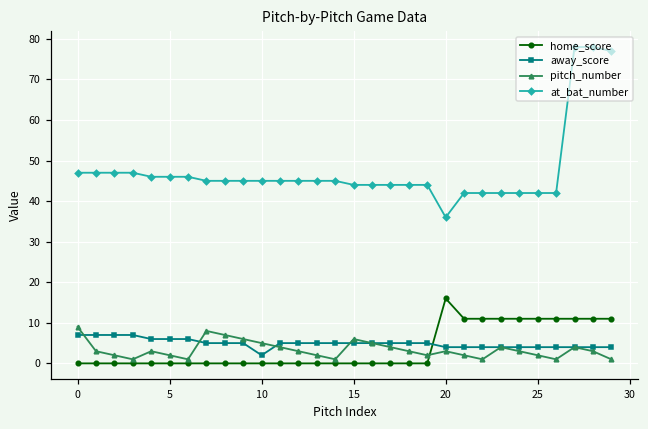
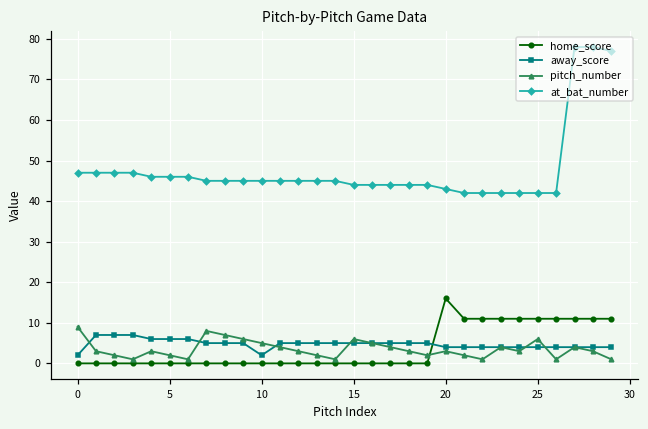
away_score, 0: 7 -> 2
at_bat_number, 20: 36 -> 43
pitch_number, 25: 2 -> 6
